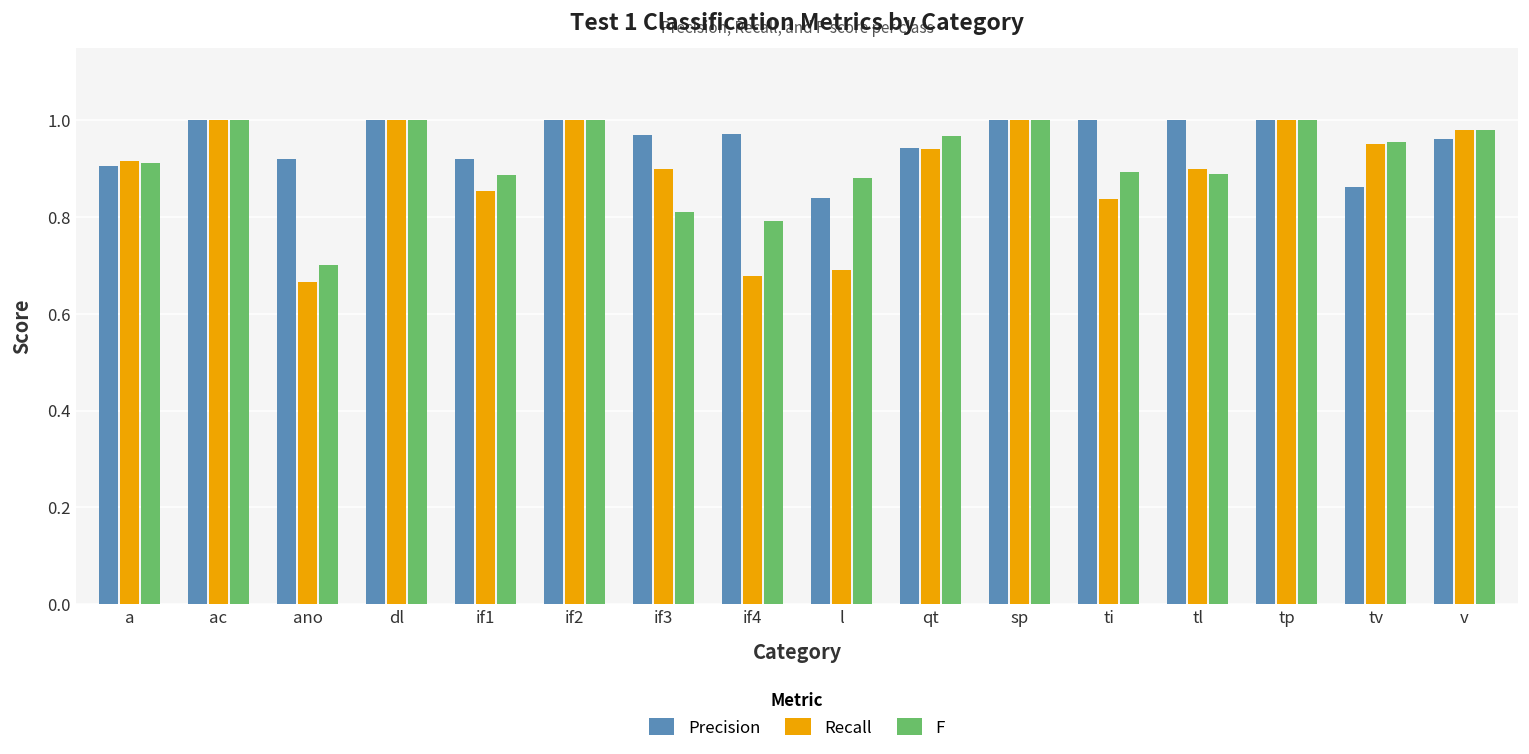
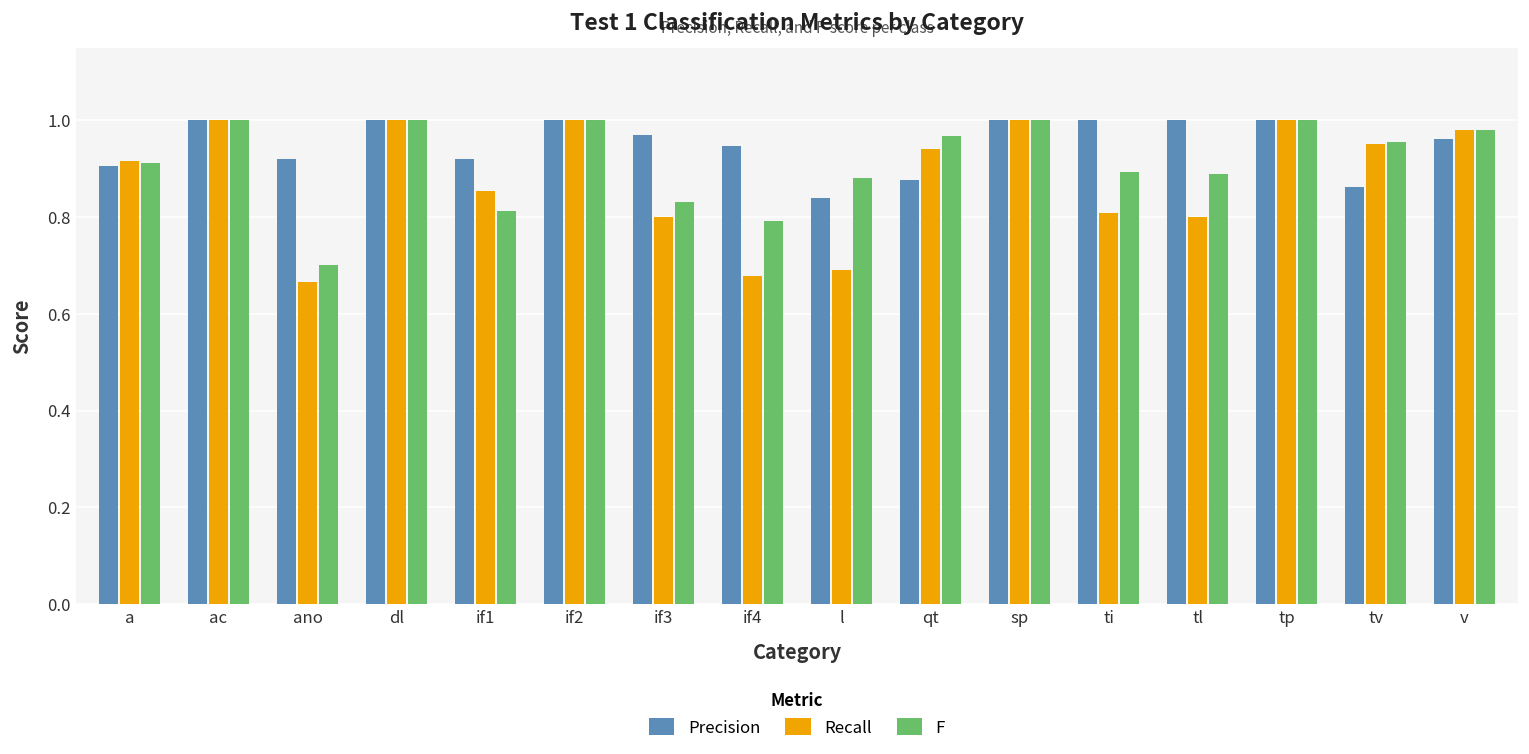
F, if1: 0.89 -> 0.81
Recall, if3: 0.9 -> 0.8
F, if3: 0.81 -> 0.83
Precision, if4: 0.97 -> 0.95
Precision, qt: 0.94 -> 0.88
Recall, ti: 0.84 -> 0.81
Recall, tl: 0.9 -> 0.8
